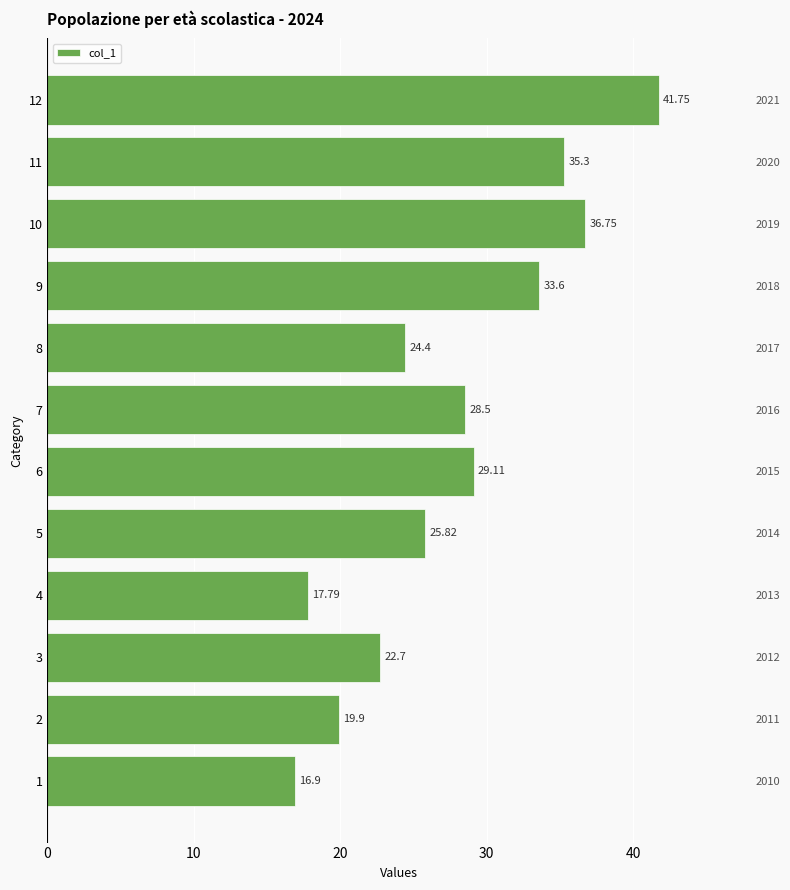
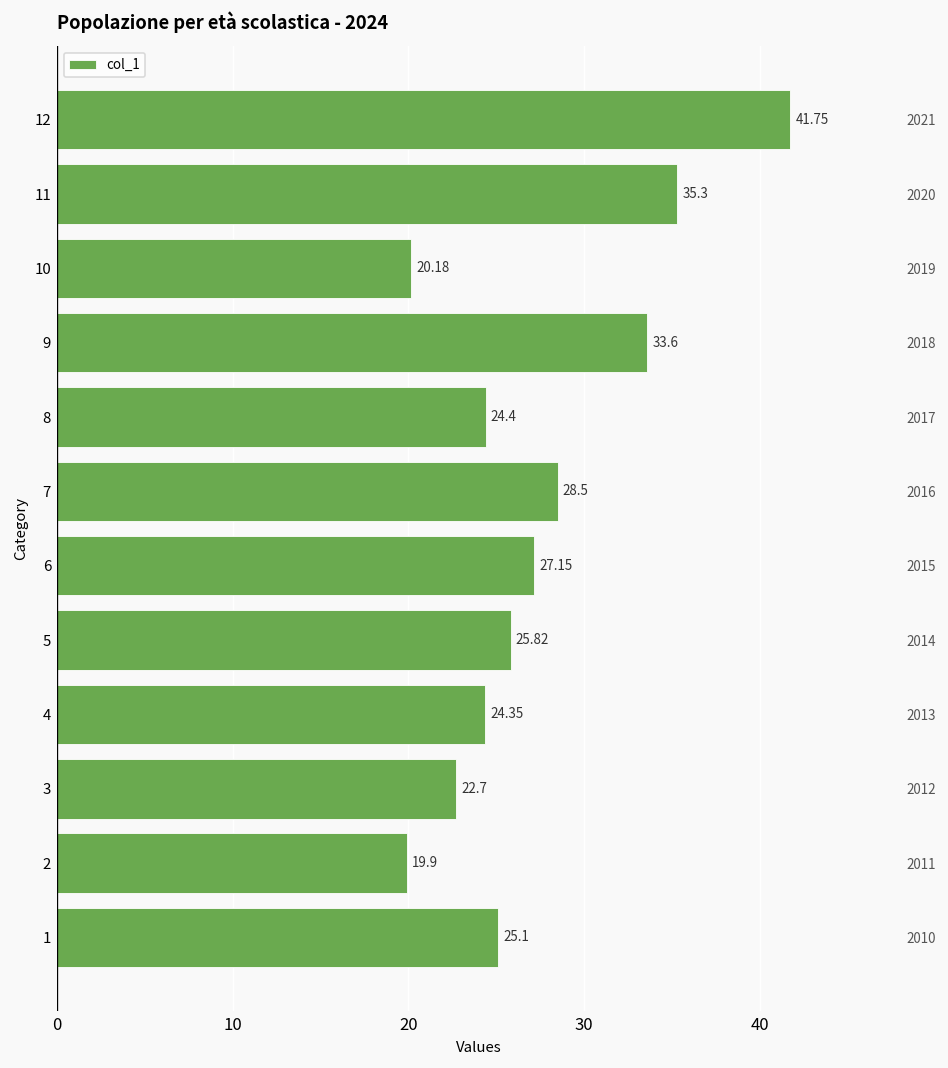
10: 36.75 -> 20.18
6: 29.11 -> 27.15
4: 17.79 -> 24.35
1: 16.9 -> 25.1
